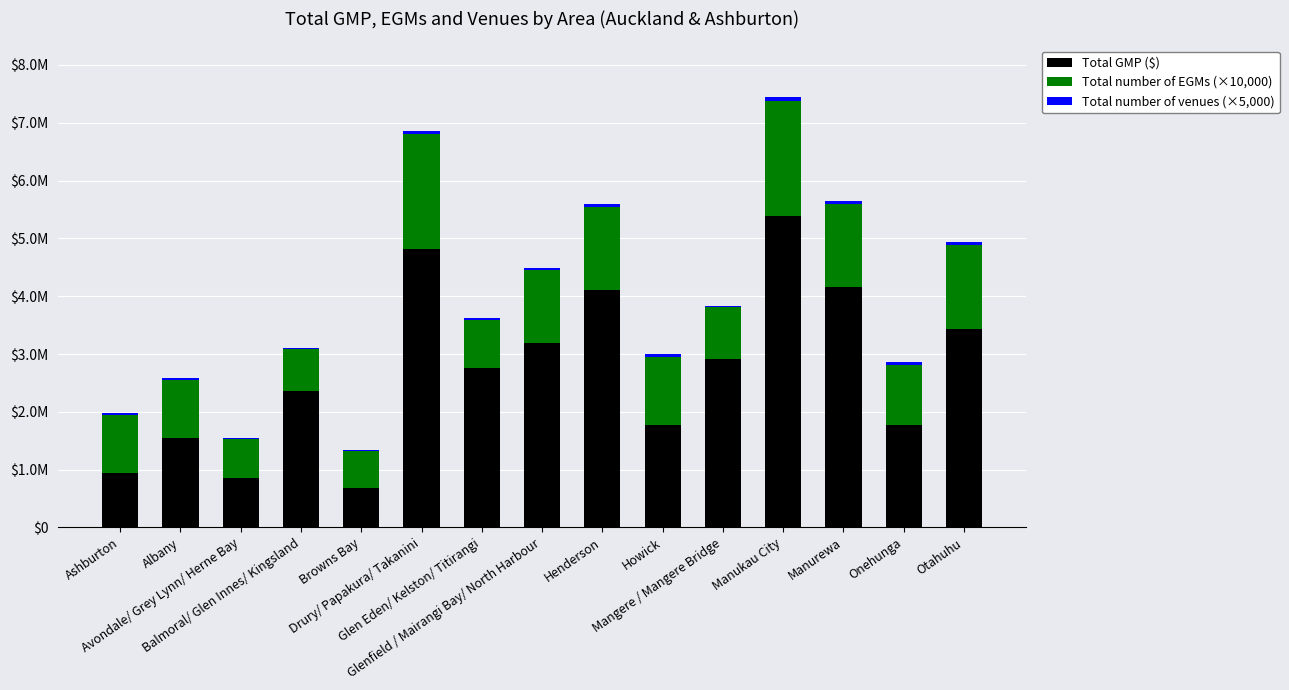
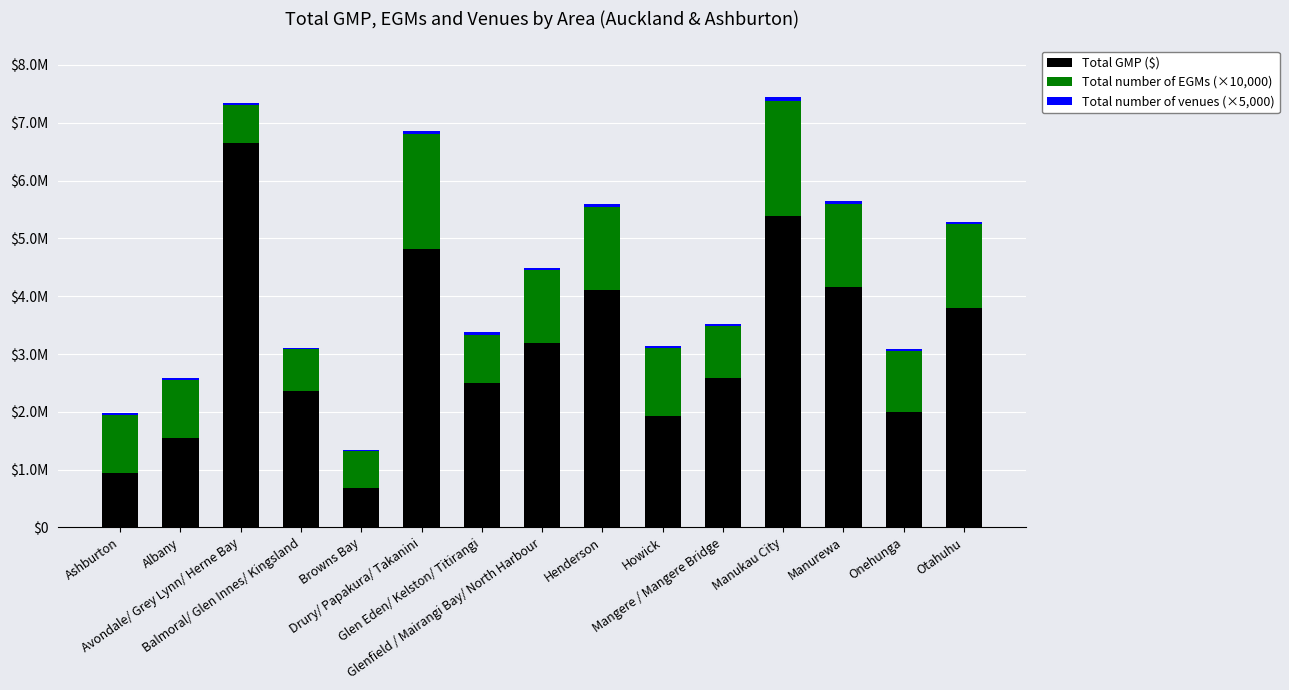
Total GMP ($), Avondale/ Grey Lynn/ Herne Bay: $900000 -> $6700000
Total GMP ($), Glen Eden/ Kelston/ Titirangi: $2800000 -> $2500000
Total GMP ($), Howick: $1800000 -> $1900000
Total GMP ($), Mangere / Mangere Bridge: $2900000 -> $2600000
Total GMP ($), Onehunga: $1800000 -> $2000000
Total GMP ($), Otahuhu: $3400000 -> $3800000
